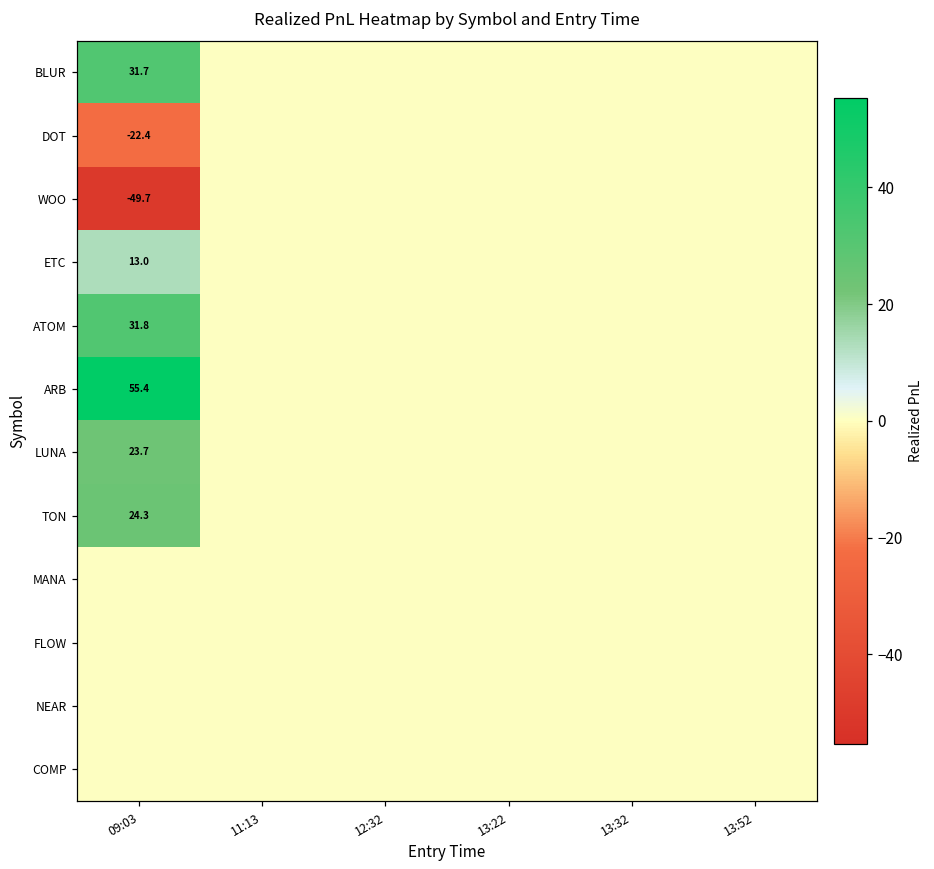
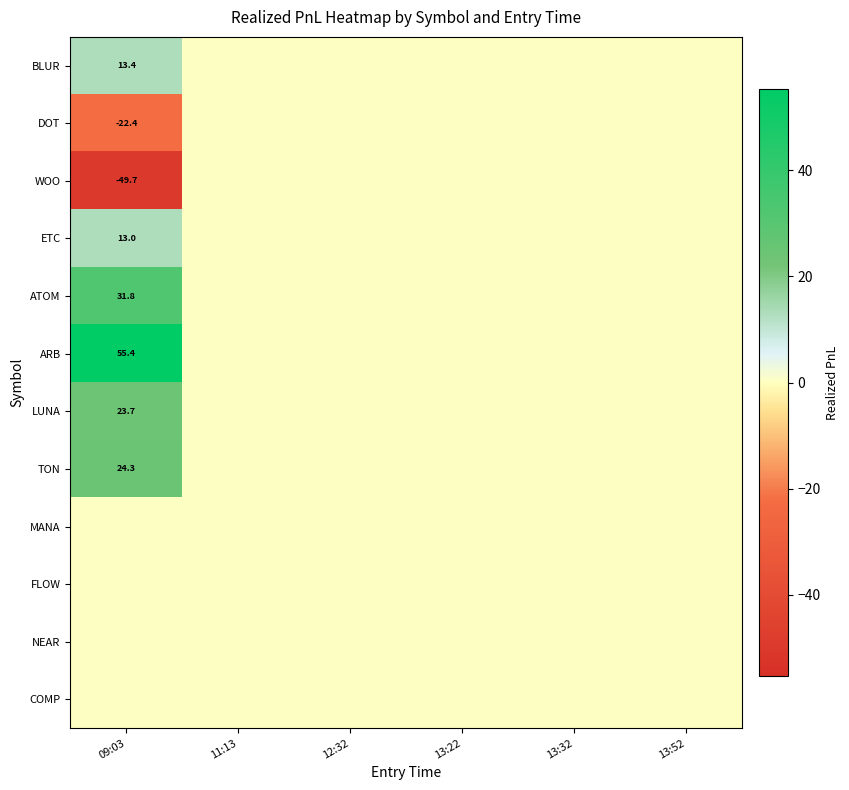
BLUR, 09:03: 31.7 -> 13.4
